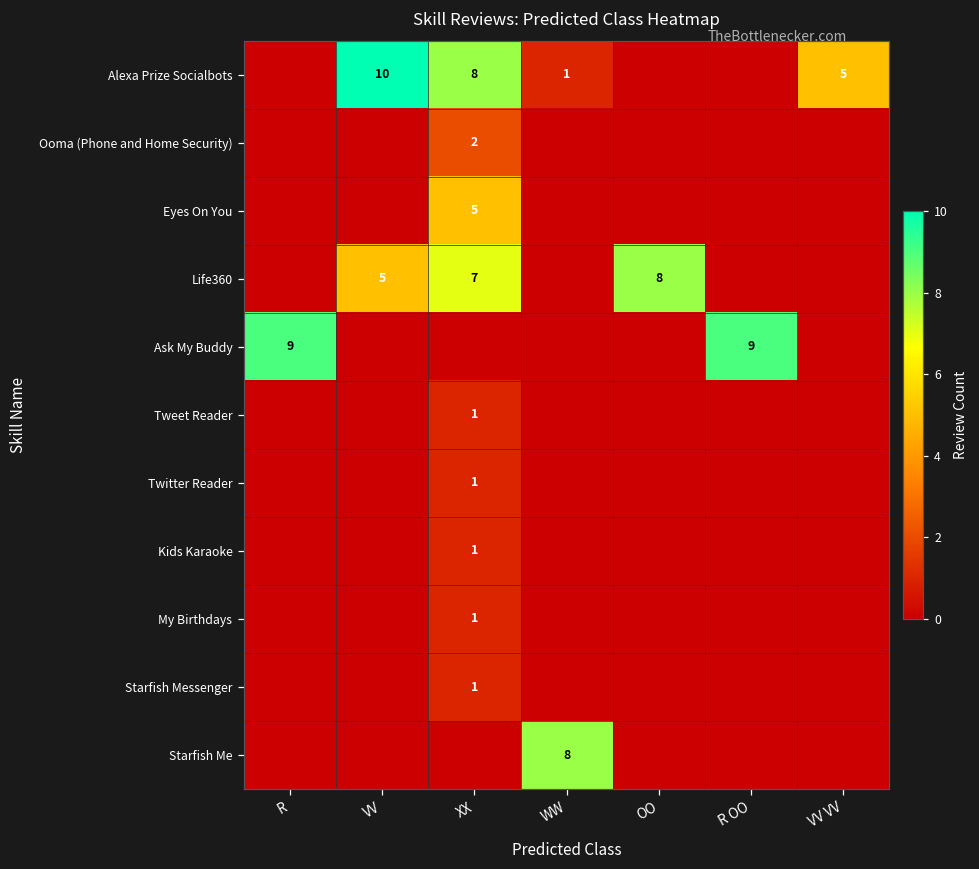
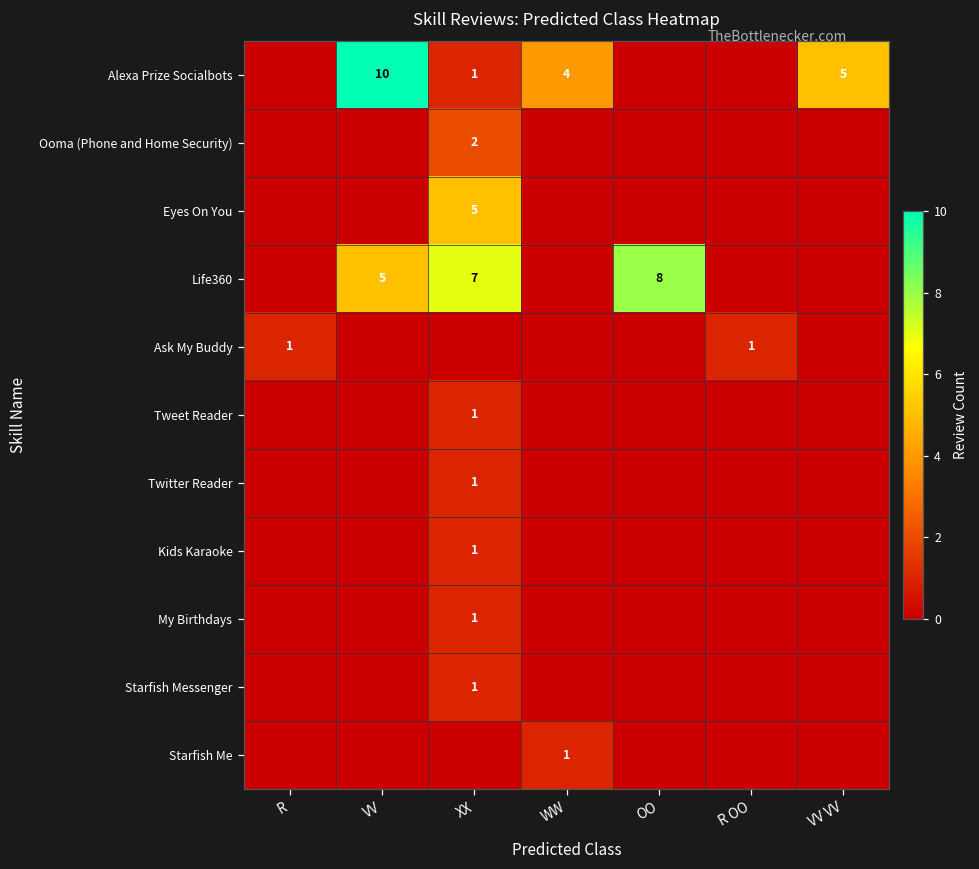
Alexa Prize Socialbots, XX: 8 -> 1
Alexa Prize Socialbots, WW: 1 -> 4
Ask My Buddy, R: 9 -> 1
Ask My Buddy, R OO: 9 -> 1
Starfish Me, WW: 8 -> 1
